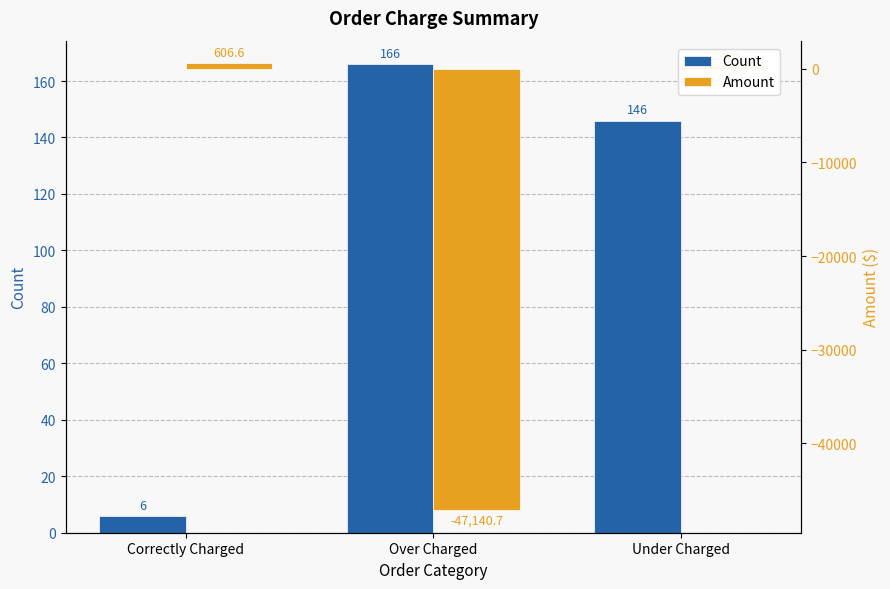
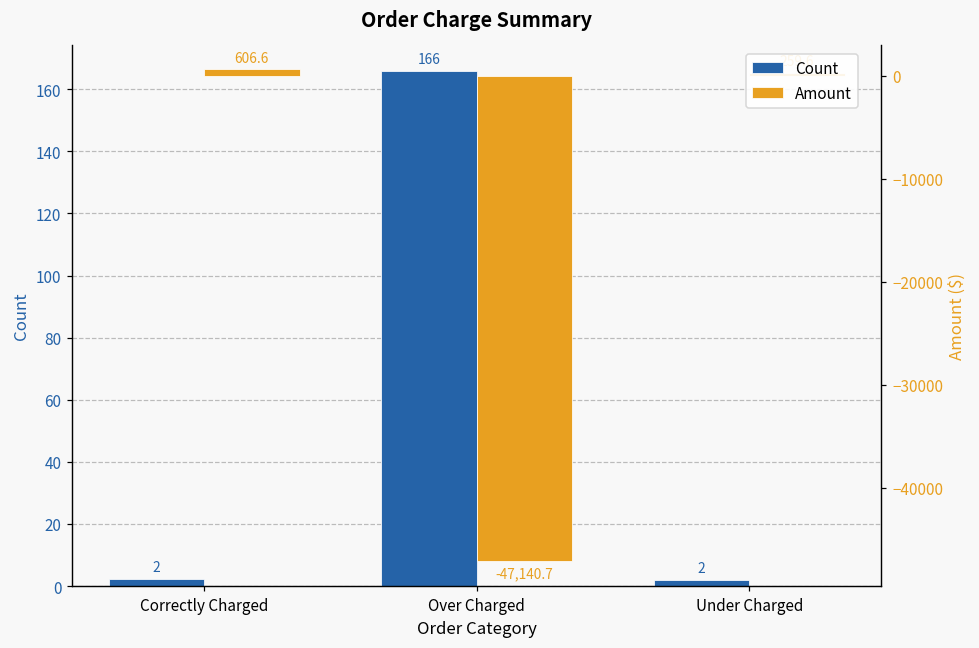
Count, Correctly Charged: 6 -> 2
Count, Under Charged: 146 -> 2
